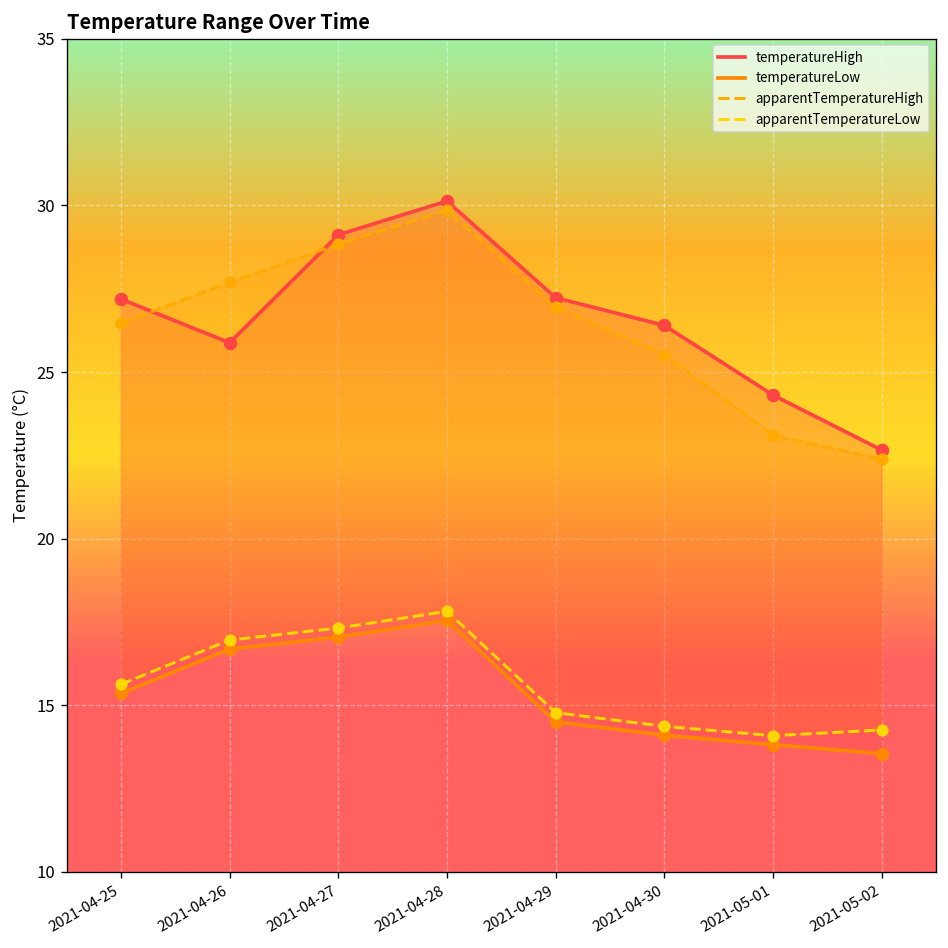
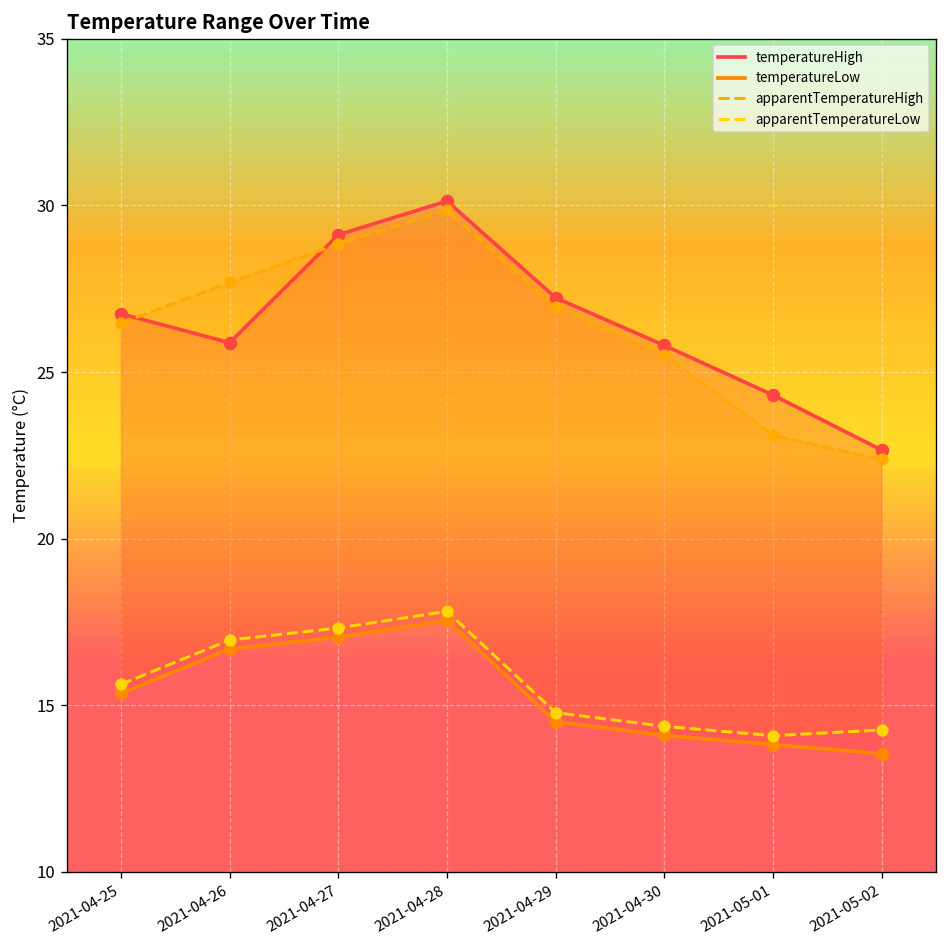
temperatureHigh, 2021-04-25: 27.2 -> 26.8
temperatureHigh, 2021-04-30: 26.4 -> 25.8
